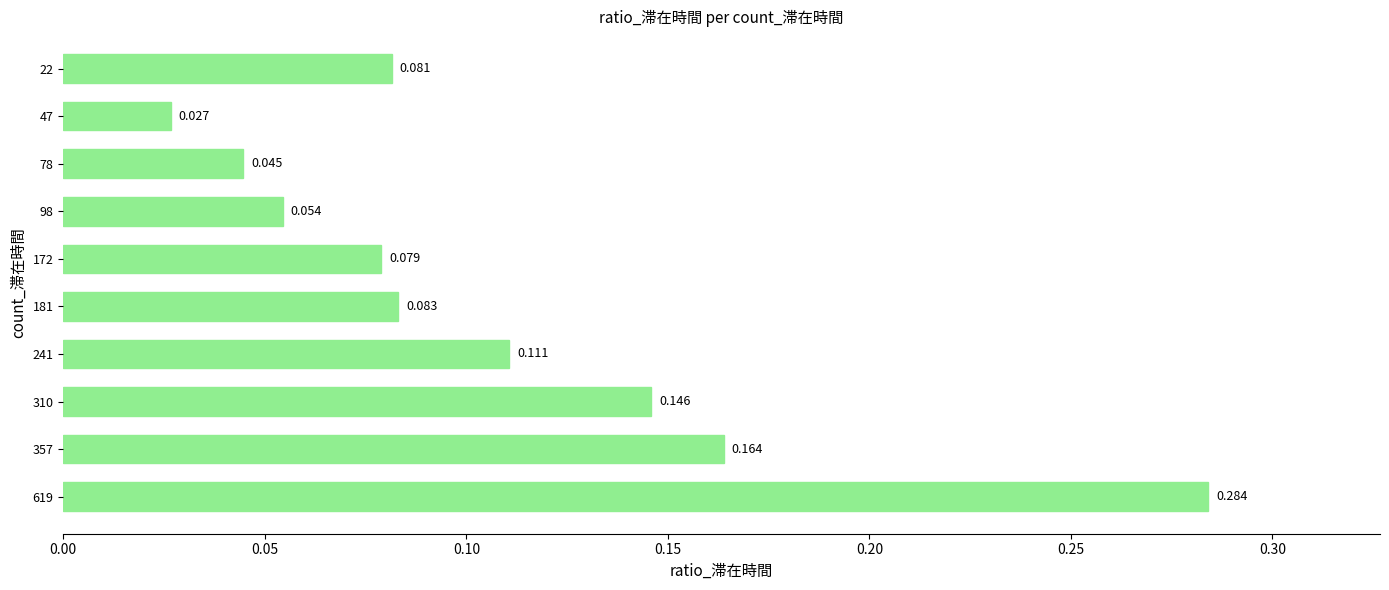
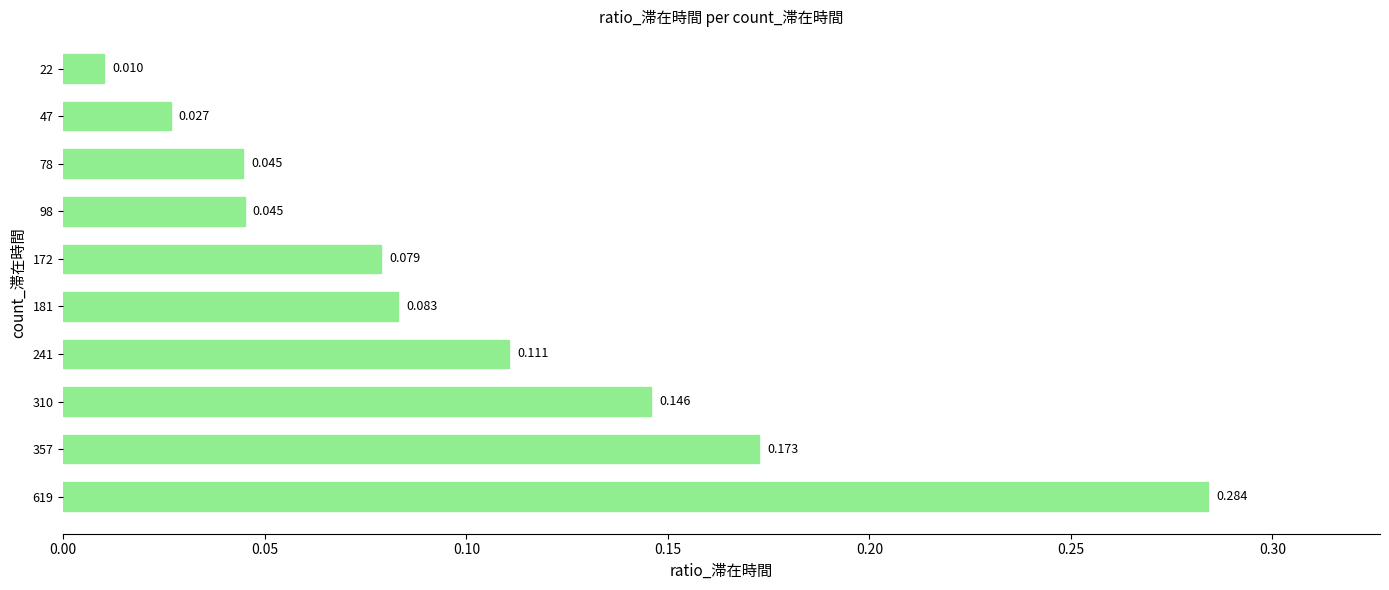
22: 0.081 -> 0.010
98: 0.054 -> 0.045
357: 0.164 -> 0.173
